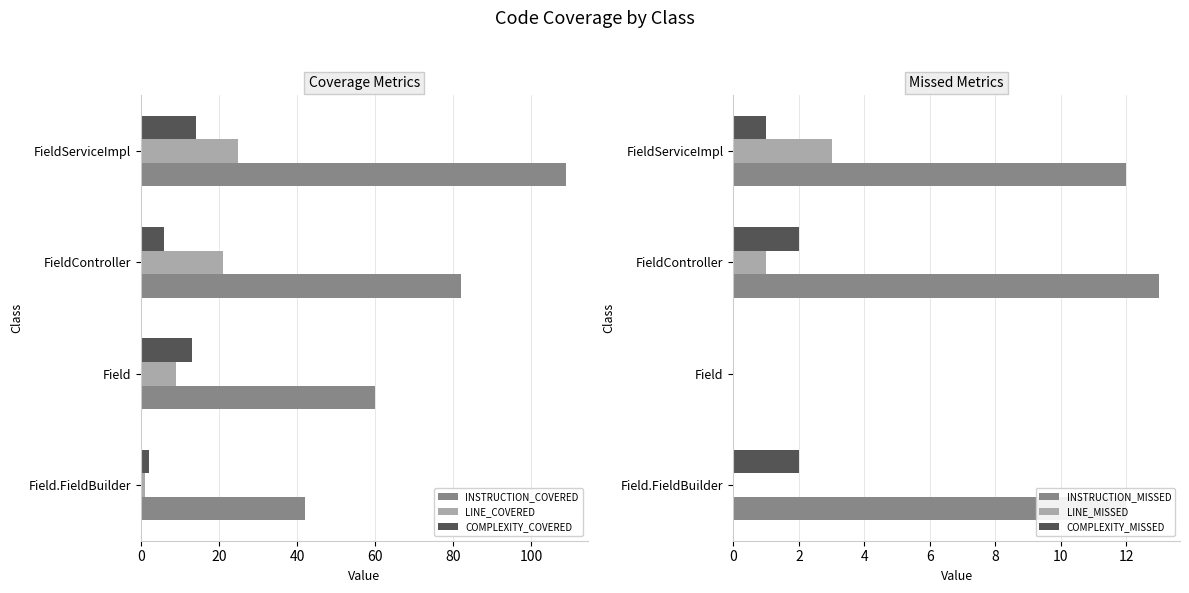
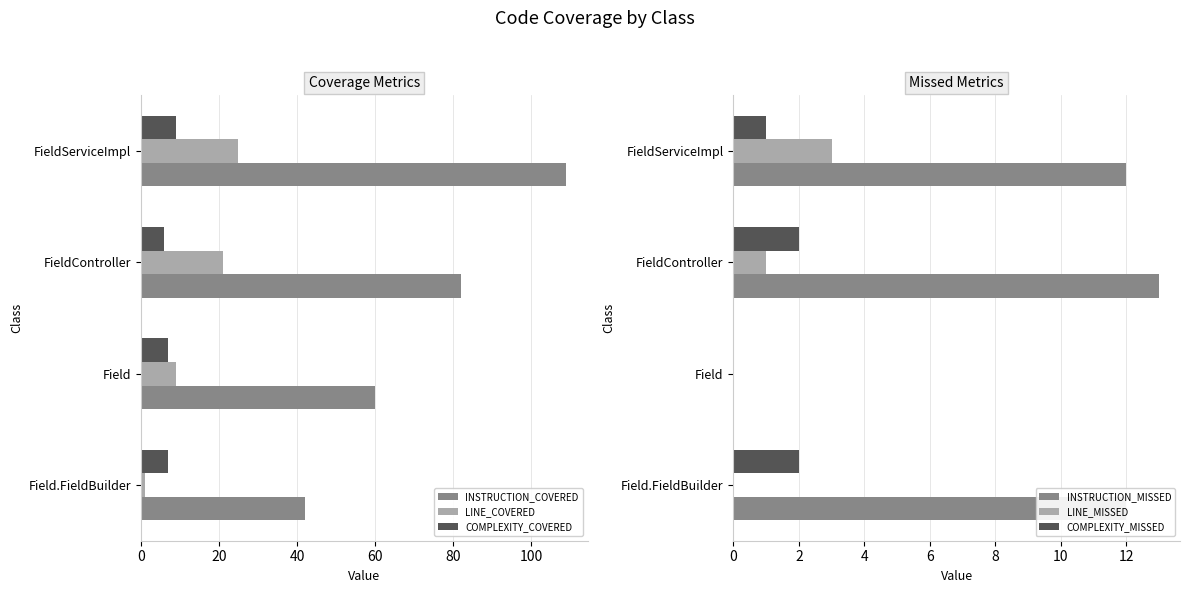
Coverage Metrics, COMPLEXITY_COVERED, FieldServiceImpl: 14 -> 9
Coverage Metrics, COMPLEXITY_COVERED, Field: 13 -> 7
Coverage Metrics, COMPLEXITY_COVERED, Field.FieldBuilder: 2 -> 7
